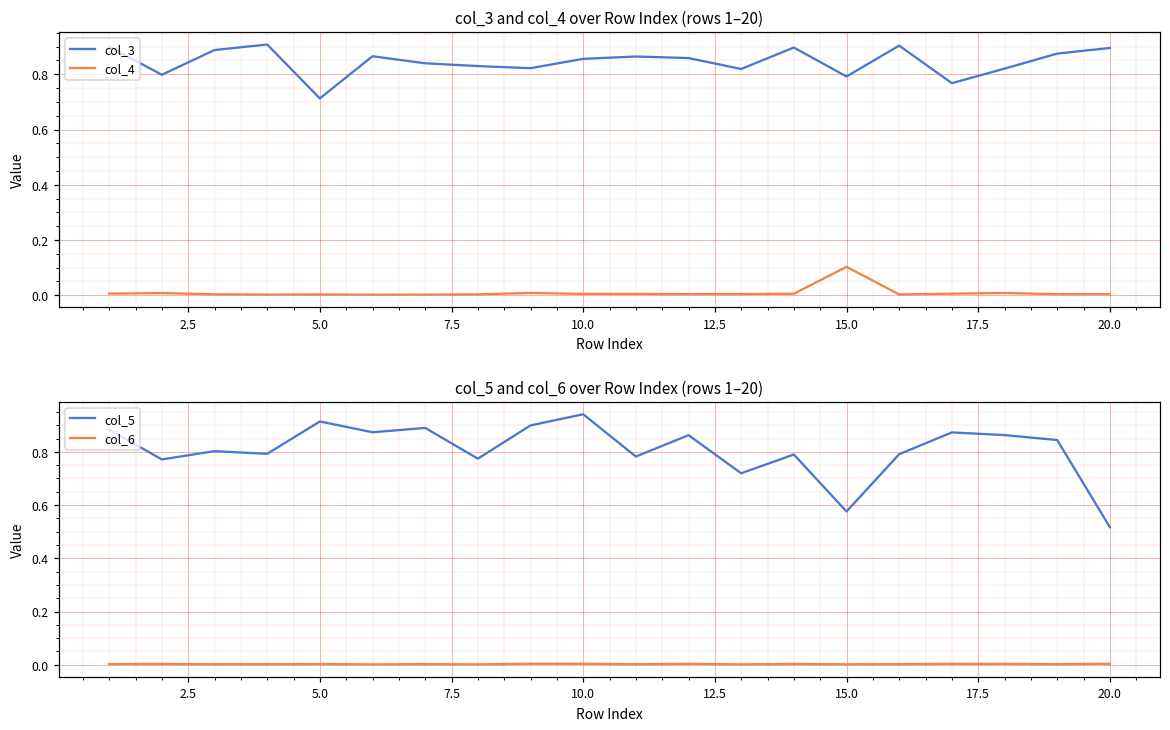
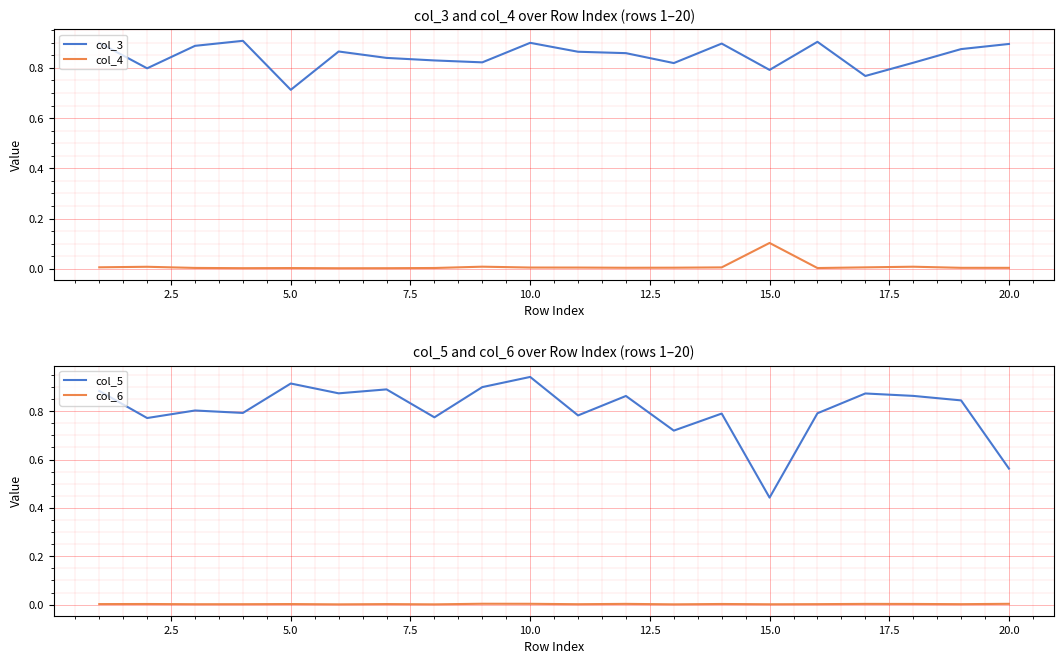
col_3 and col_4 over Row Index (rows 1–20), col_3, 10.0: 0.86 -> 0.90
col_5 and col_6 over Row Index (rows 1–20), col_5, 15.0: 0.58 -> 0.44
col_5 and col_6 over Row Index (rows 1–20), col_5, 20.0: 0.52 -> 0.56
